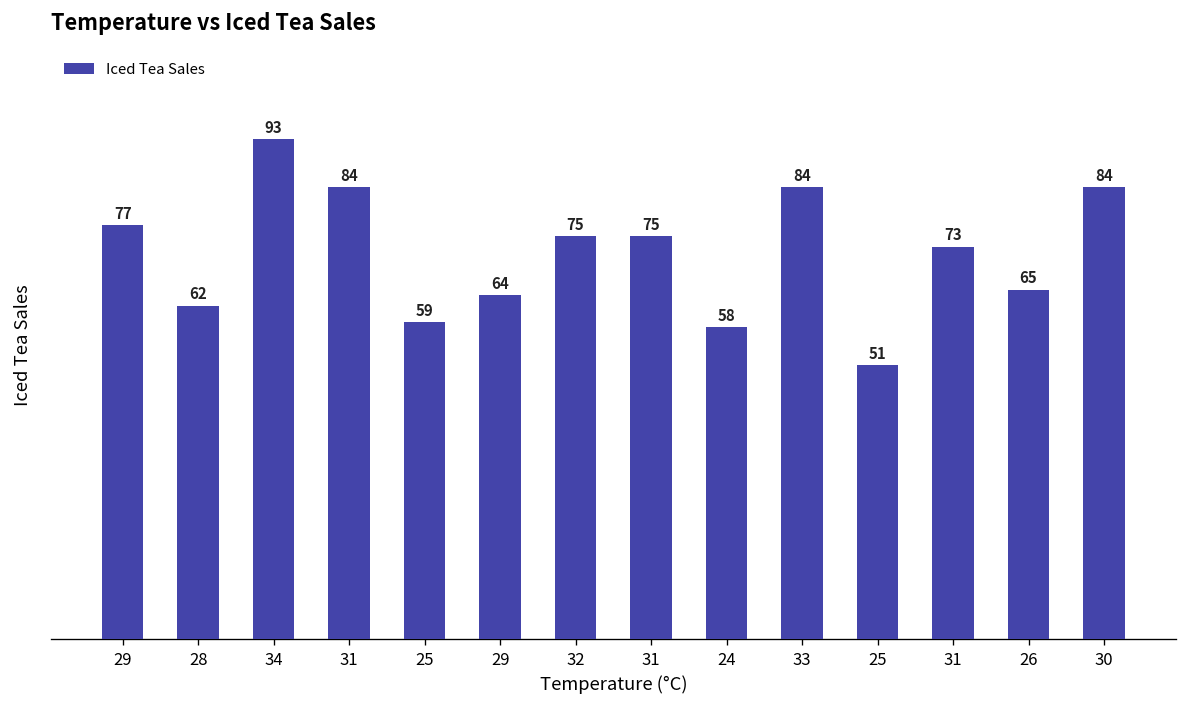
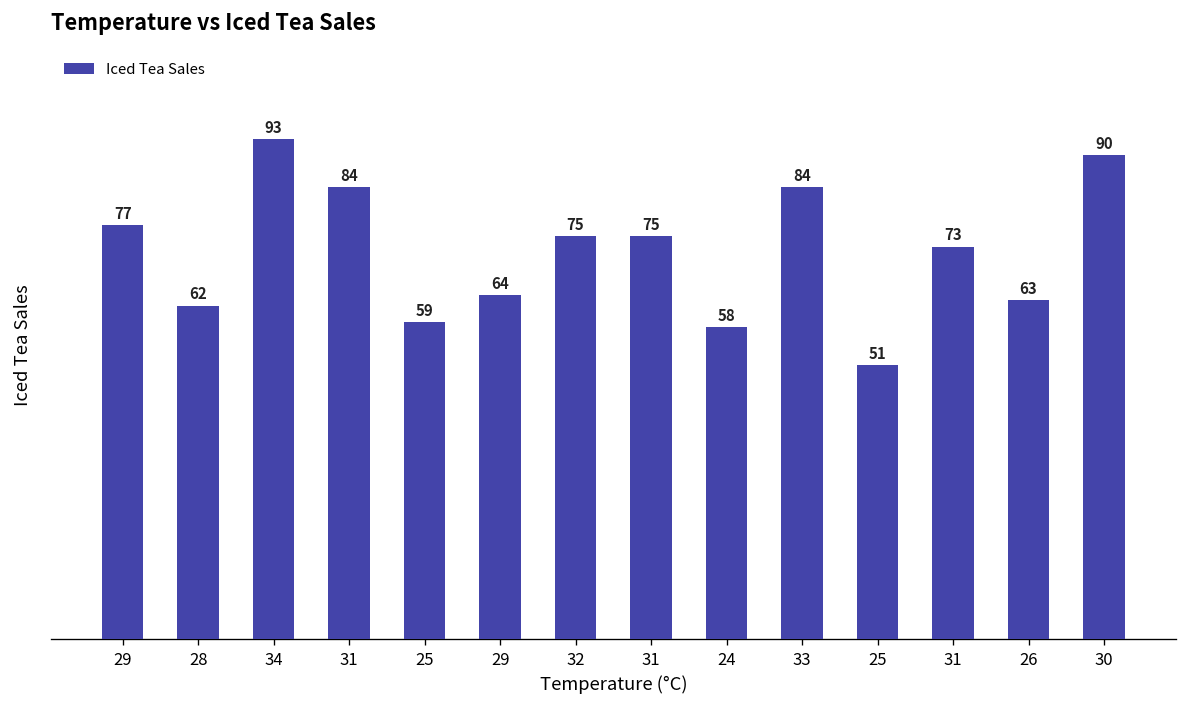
26: 65 -> 63
30: 84 -> 90
